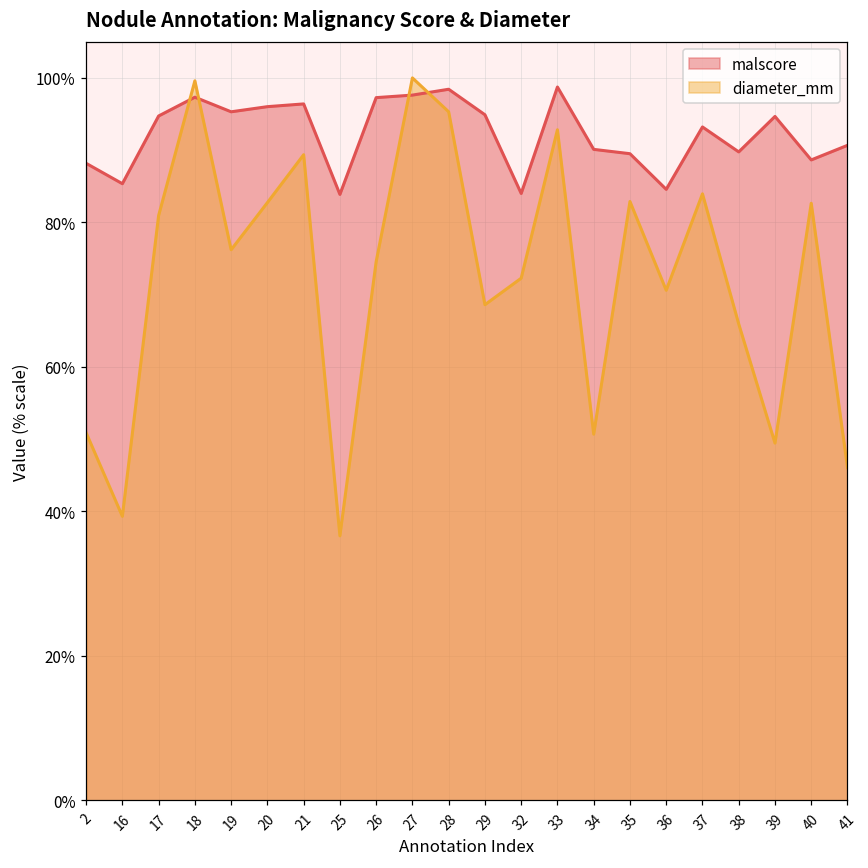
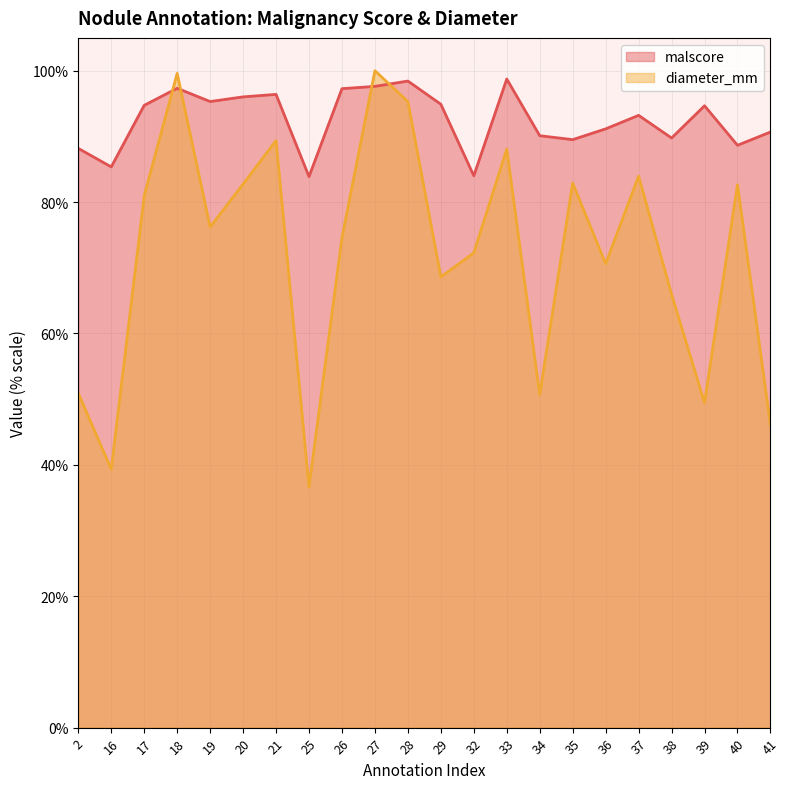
diameter_mm, 33: 93% -> 88%
malscore, 36: 85% -> 91%
